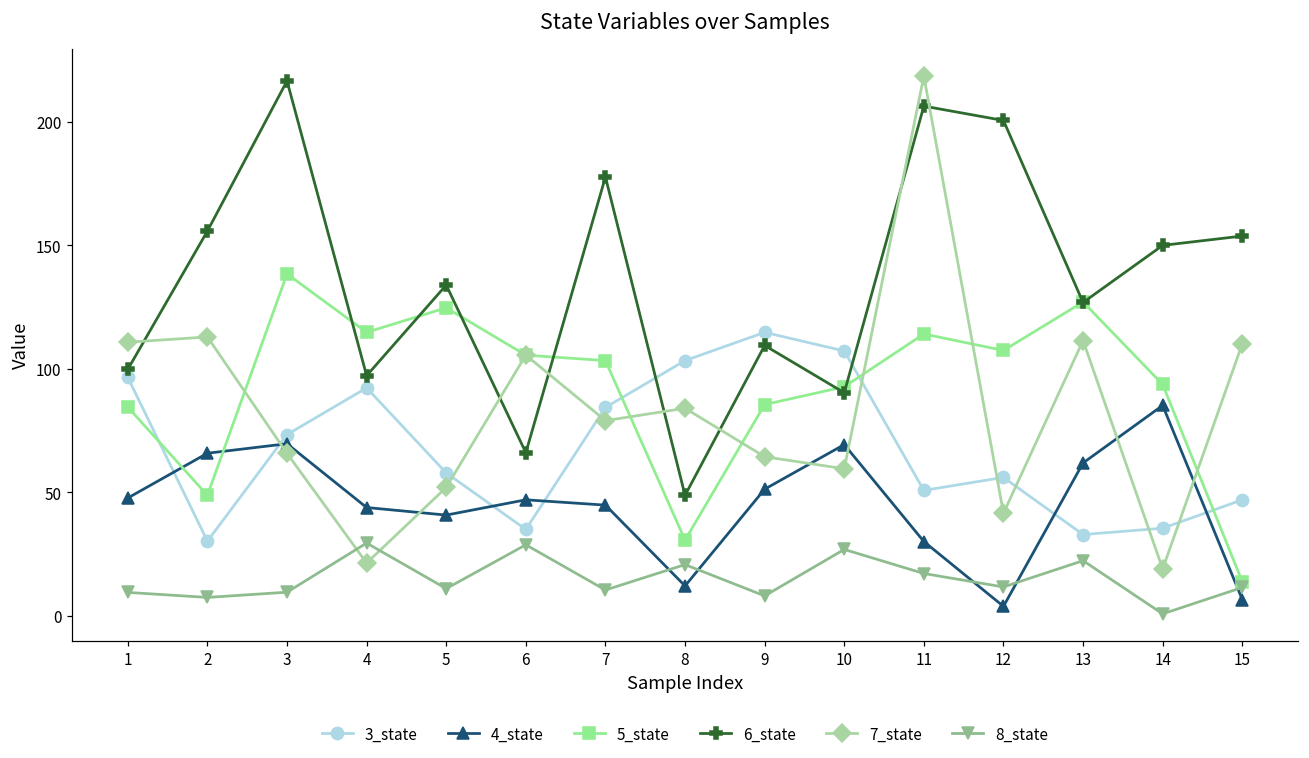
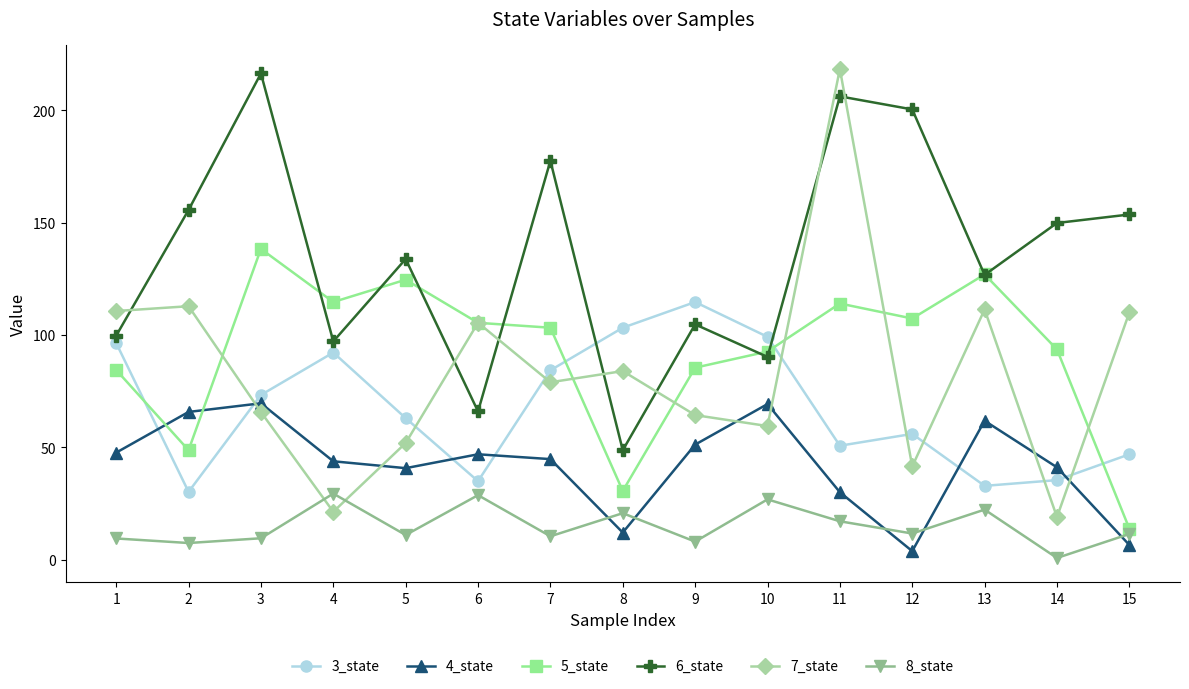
3_state, 5: 58 -> 63
6_state, 9: 109 -> 105
3_state, 10: 107 -> 99
4_state, 14: 85 -> 41
